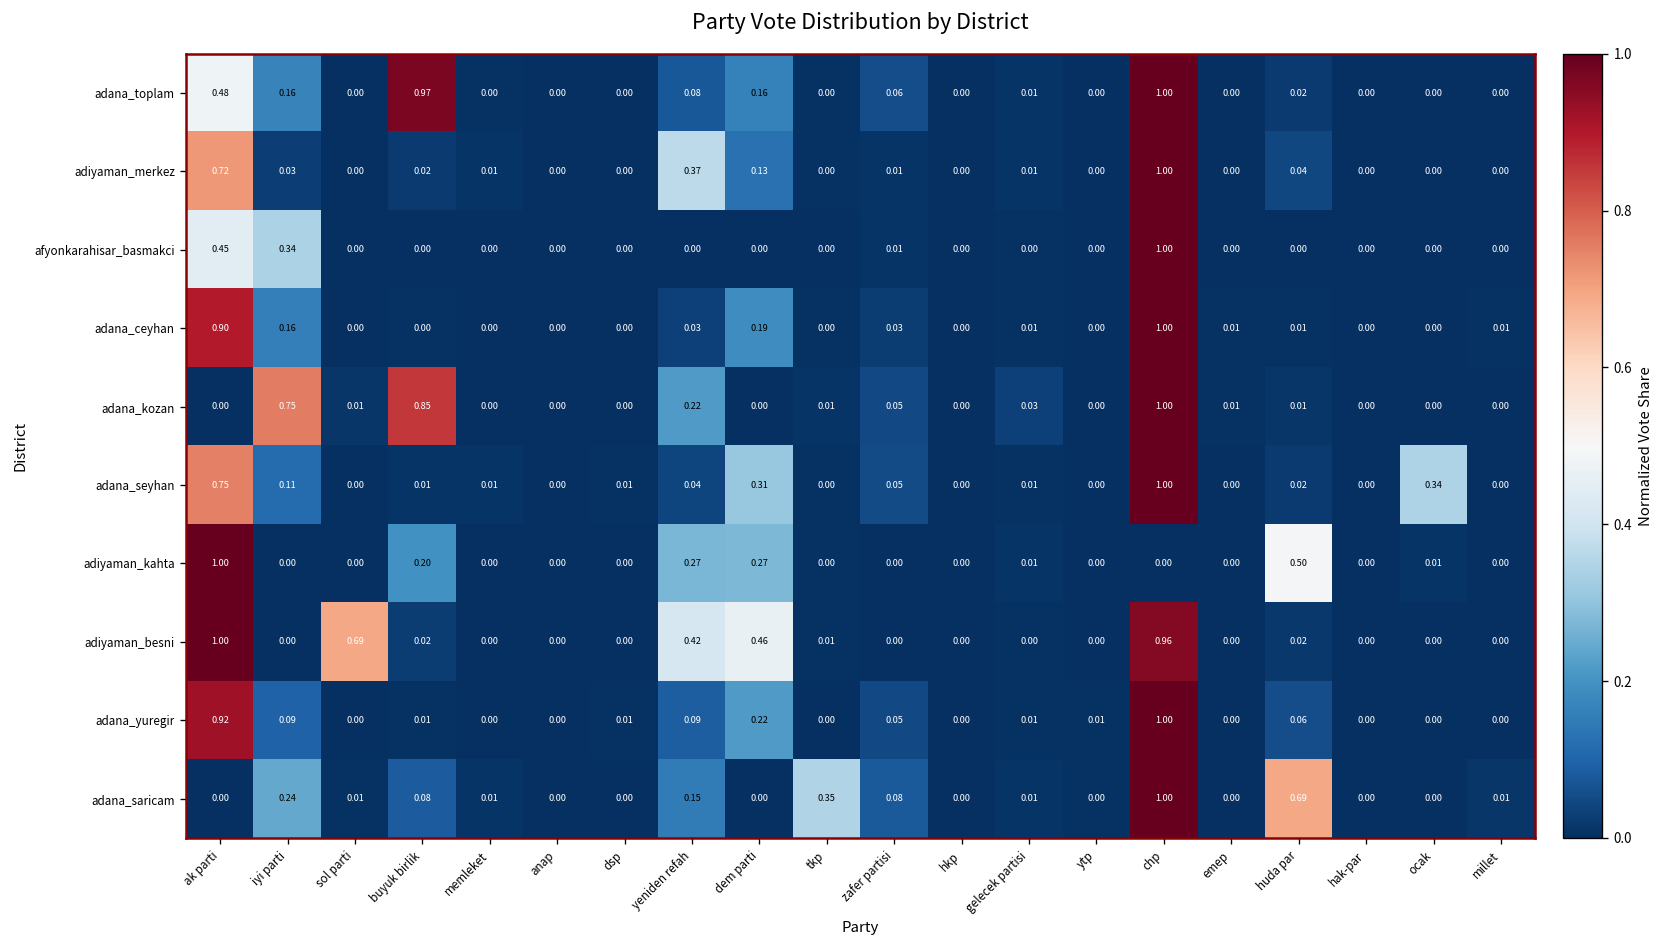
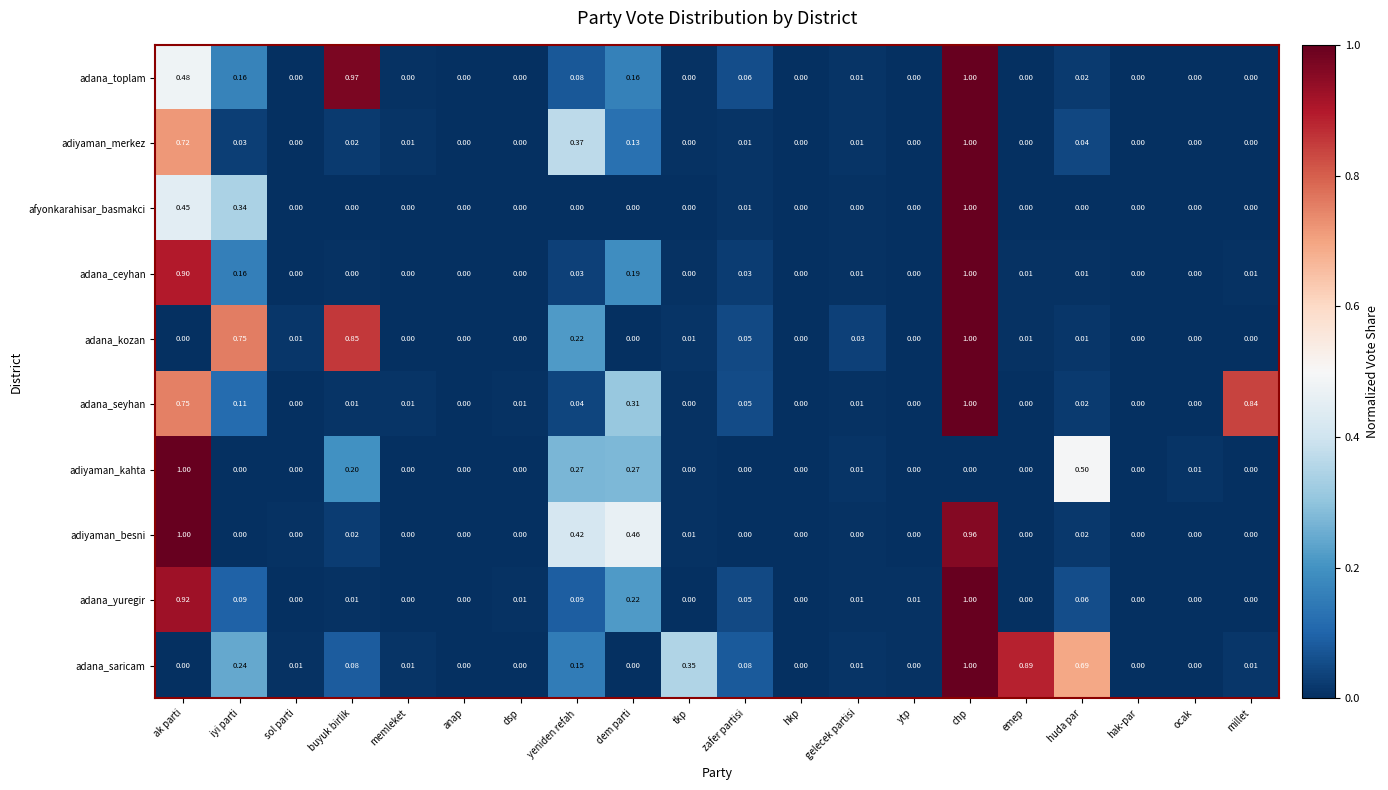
adana_seyhan, ocak: 0.34 -> 0.00
adana_seyhan, millet: 0.00 -> 0.84
adiyaman_besni, sol parti: 0.69 -> 0.00
adana_saricam, emep: 0.00 -> 0.89
